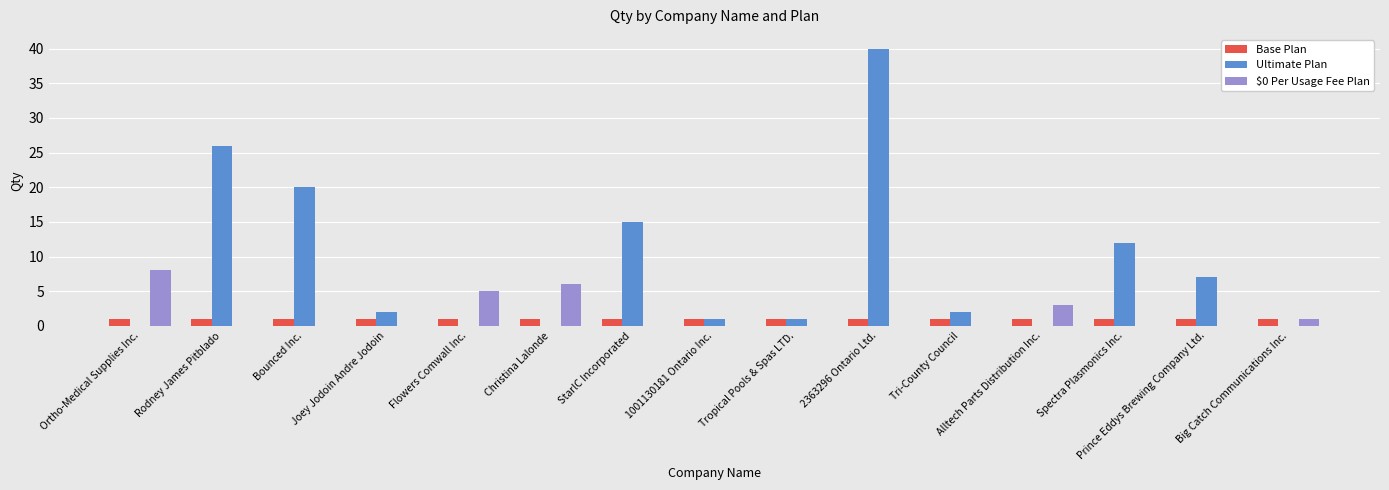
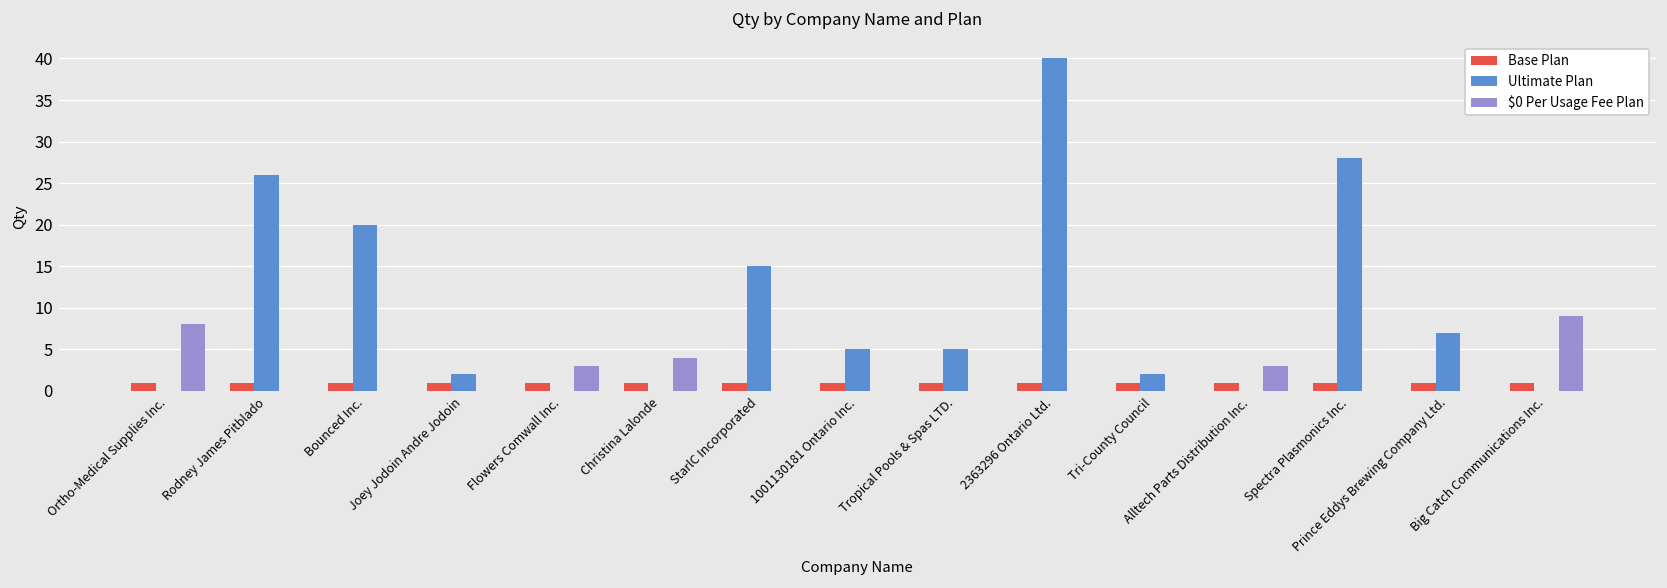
$0 Per Usage Fee Plan, Flowers Comwall Inc.: 5 -> 3
$0 Per Usage Fee Plan, Christina Lalonde: 6 -> 4
Ultimate Plan, 1001130181 Ontario Inc.: 1 -> 5
Ultimate Plan, Tropical Pools & Spas LTD.: 1 -> 5
Ultimate Plan, Spectra Plasmonics Inc.: 12 -> 28
$0 Per Usage Fee Plan, Big Catch Communications Inc.: 1 -> 9
